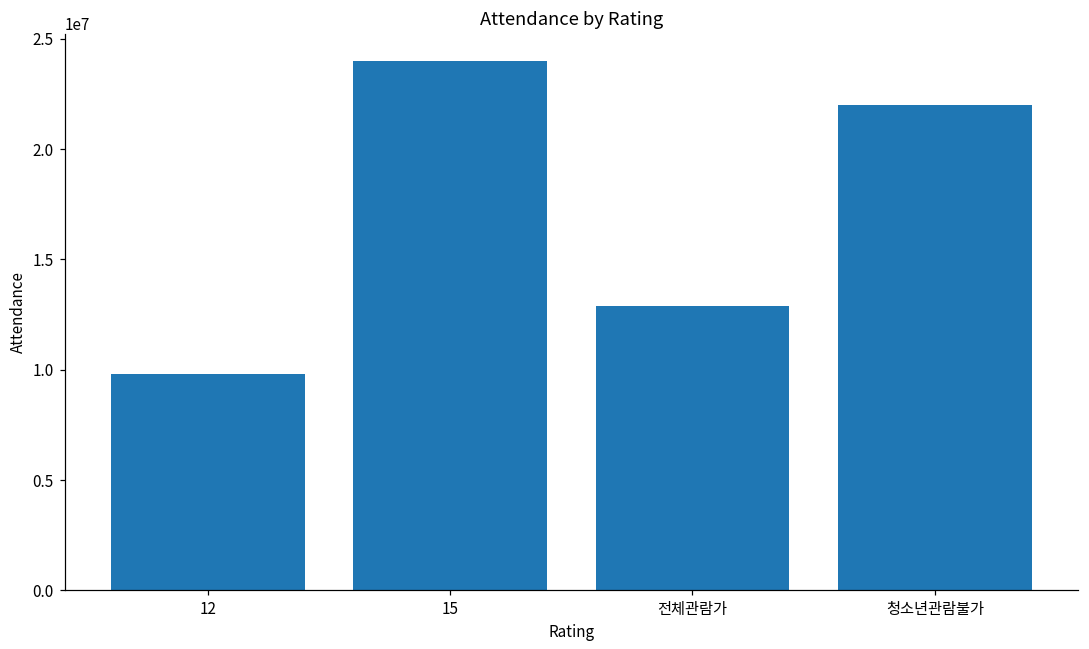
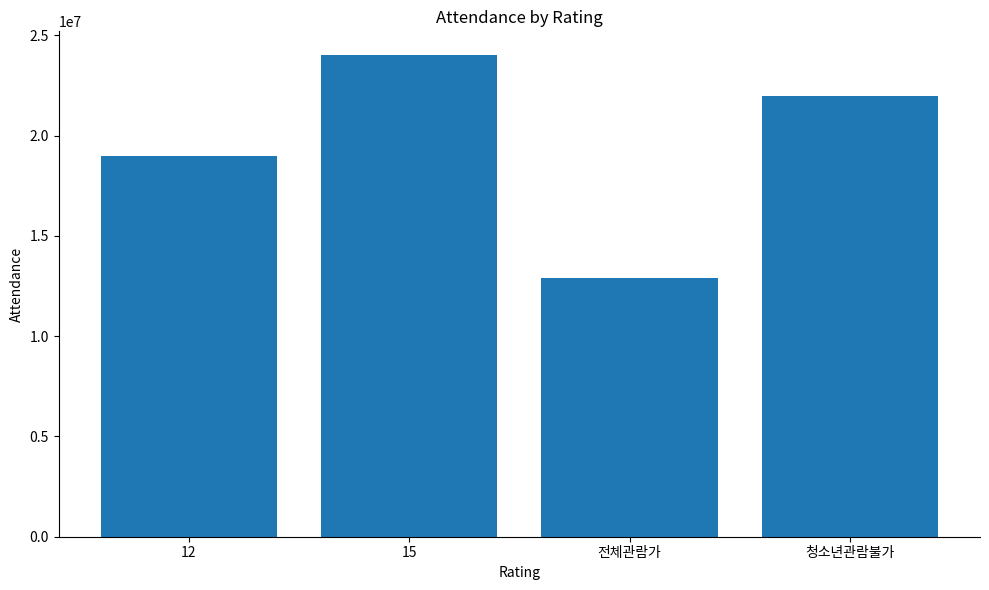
12: 9800000 -> 19000000
